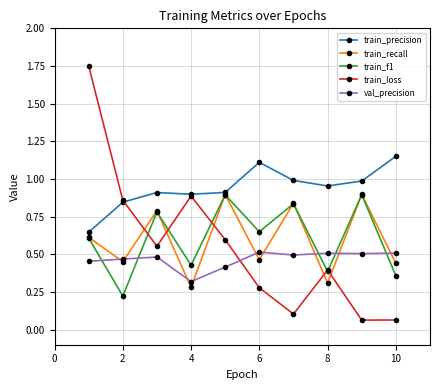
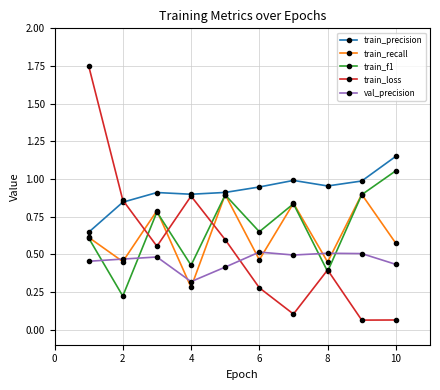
train_precision, 6: 1.11 -> 0.95
train_recall, 8: 0.31 -> 0.45
train_recall, 10: 0.44 -> 0.57
train_f1, 10: 0.36 -> 1.05
val_precision, 10: 0.51 -> 0.43
